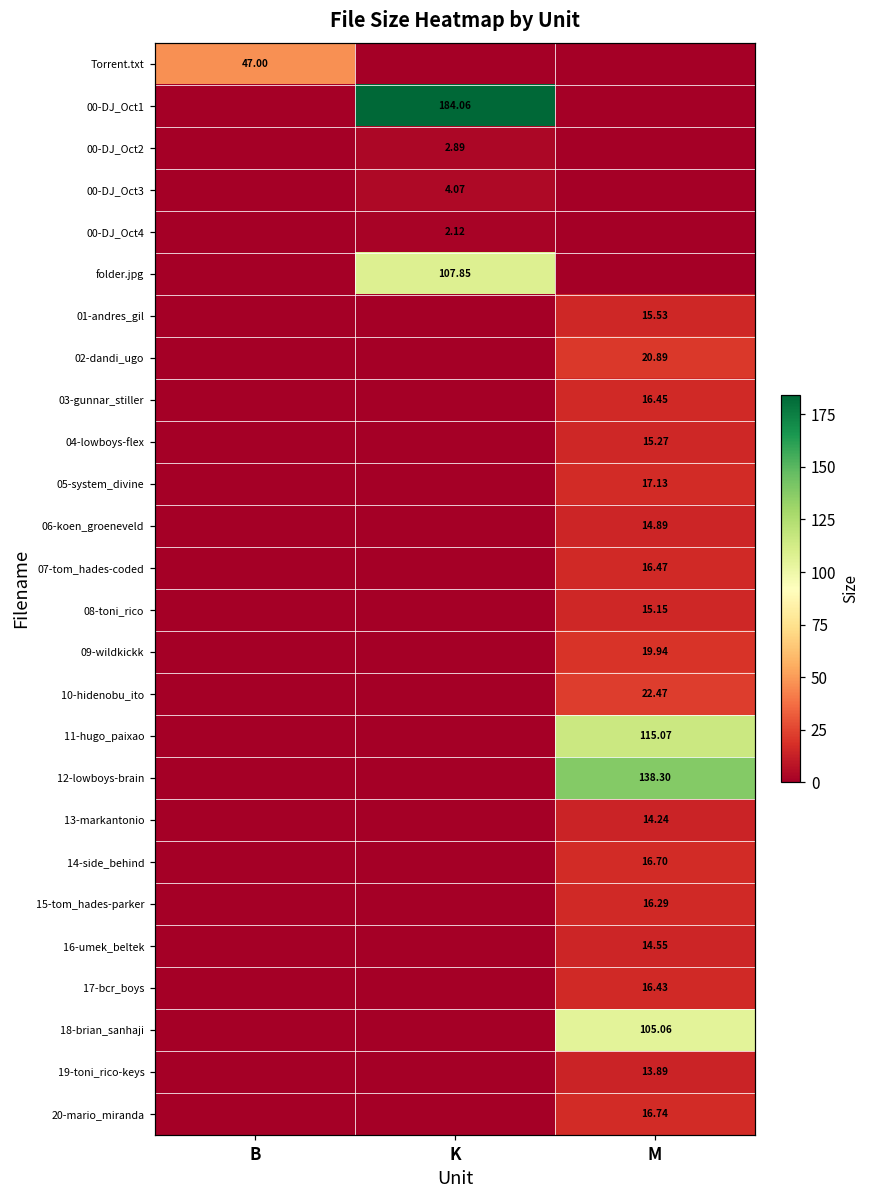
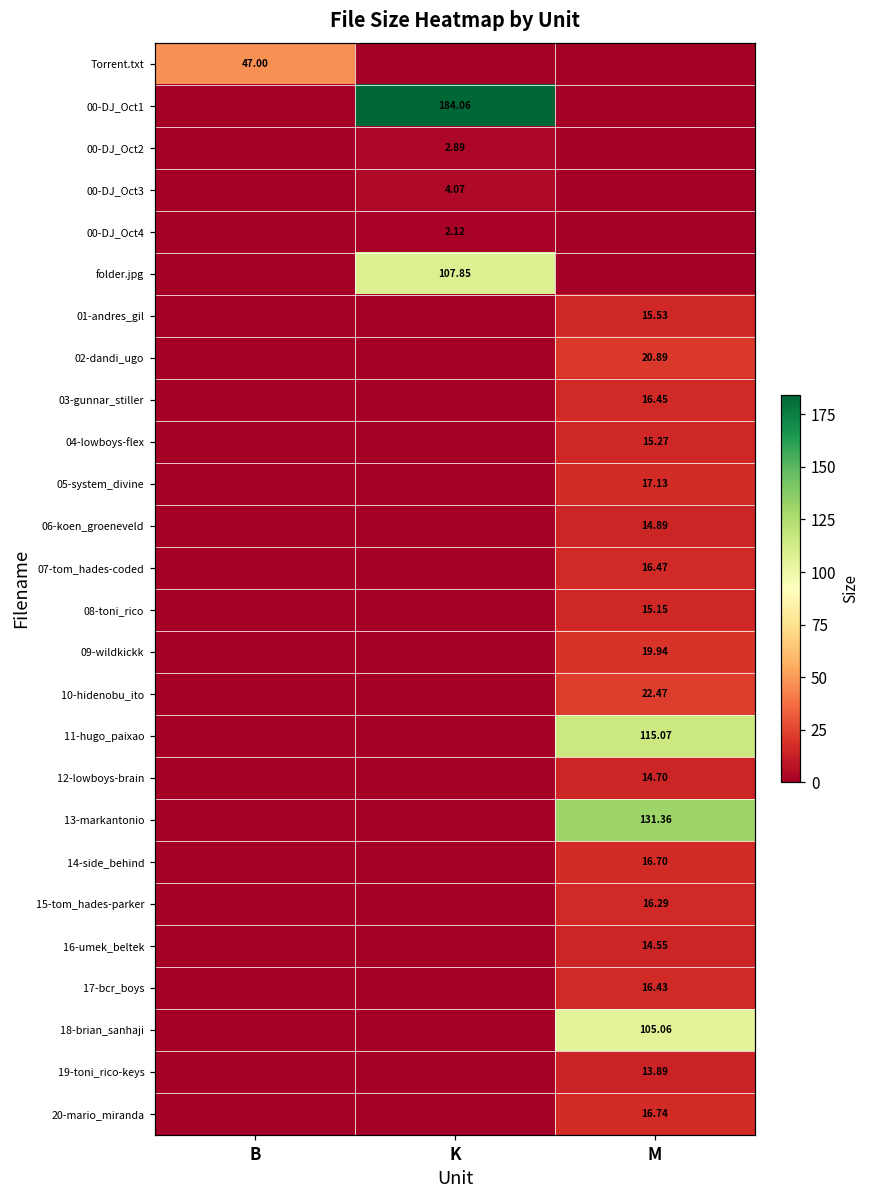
12-lowboys-brain, M: 138.30 -> 14.70
13-markantonio, M: 14.24 -> 131.36
